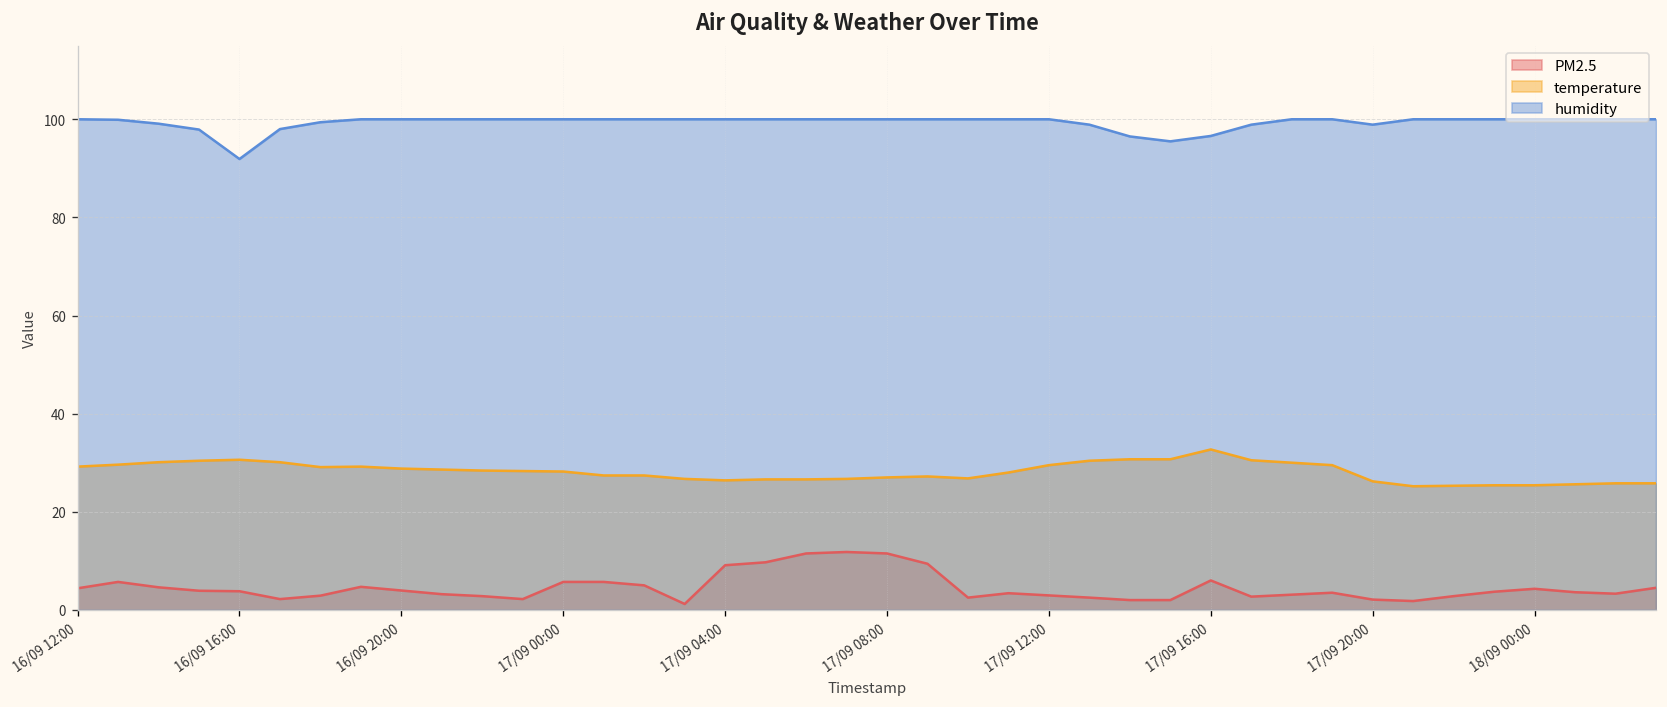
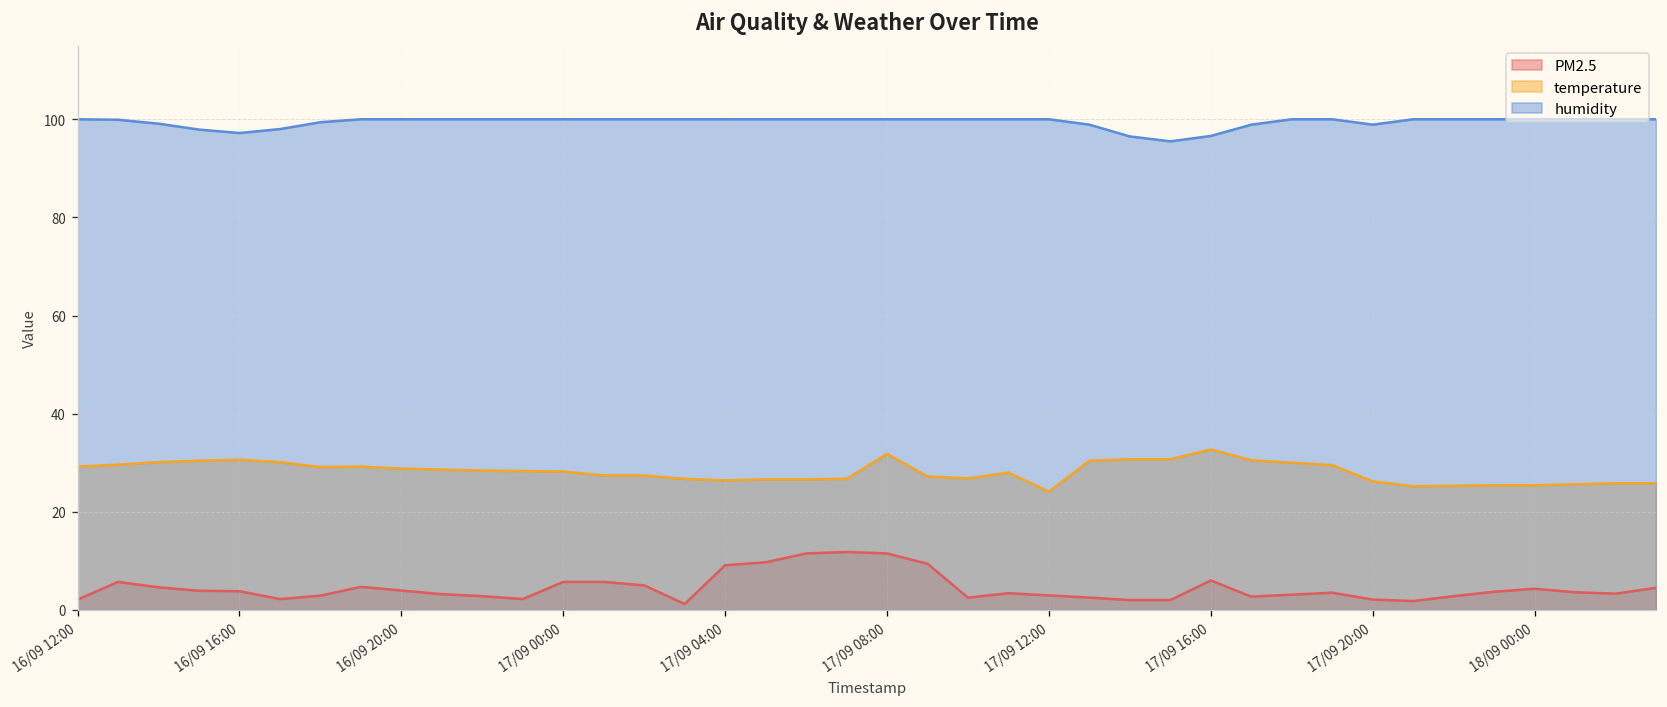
PM2.5, 16/09 12:00: 4 -> 2
humidity, 16/09 16:00: 92 -> 97
temperature, 17/09 08:00: 27 -> 32
temperature, 17/09 12:00: 30 -> 24
